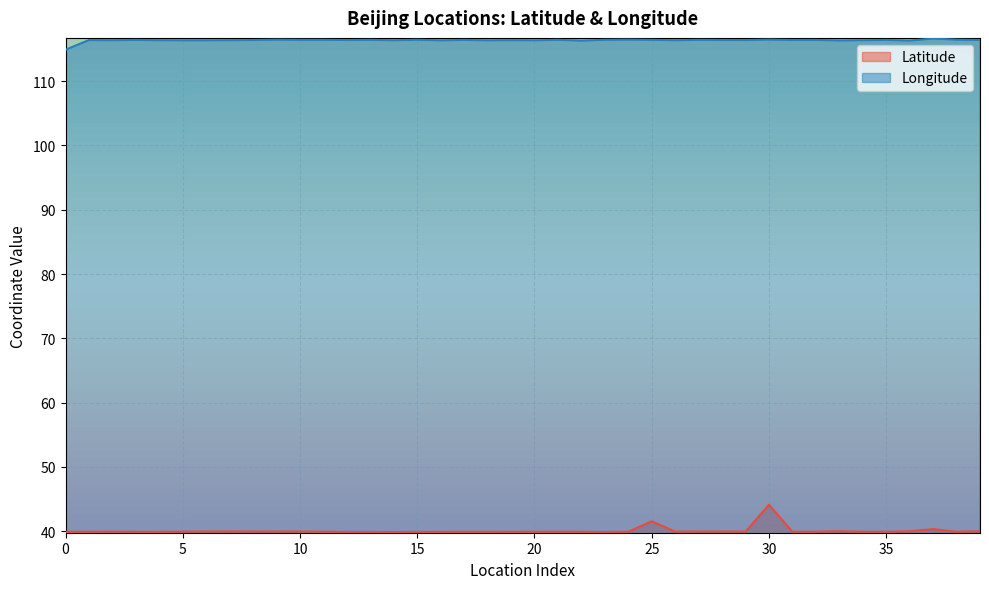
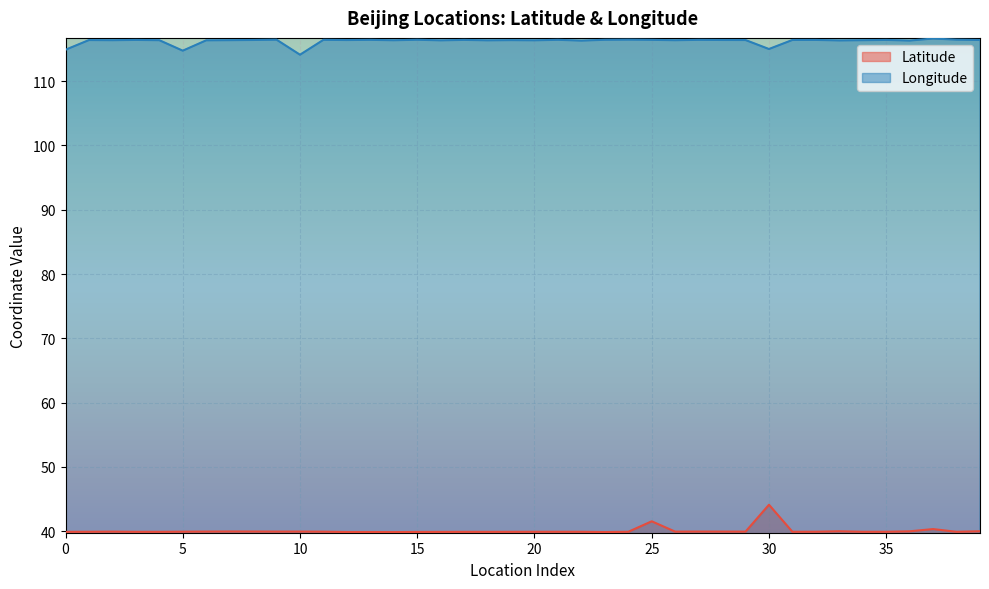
Longitude, 5: 116 -> 115
Longitude, 10: 116 -> 114
Longitude, 30: 116 -> 115
